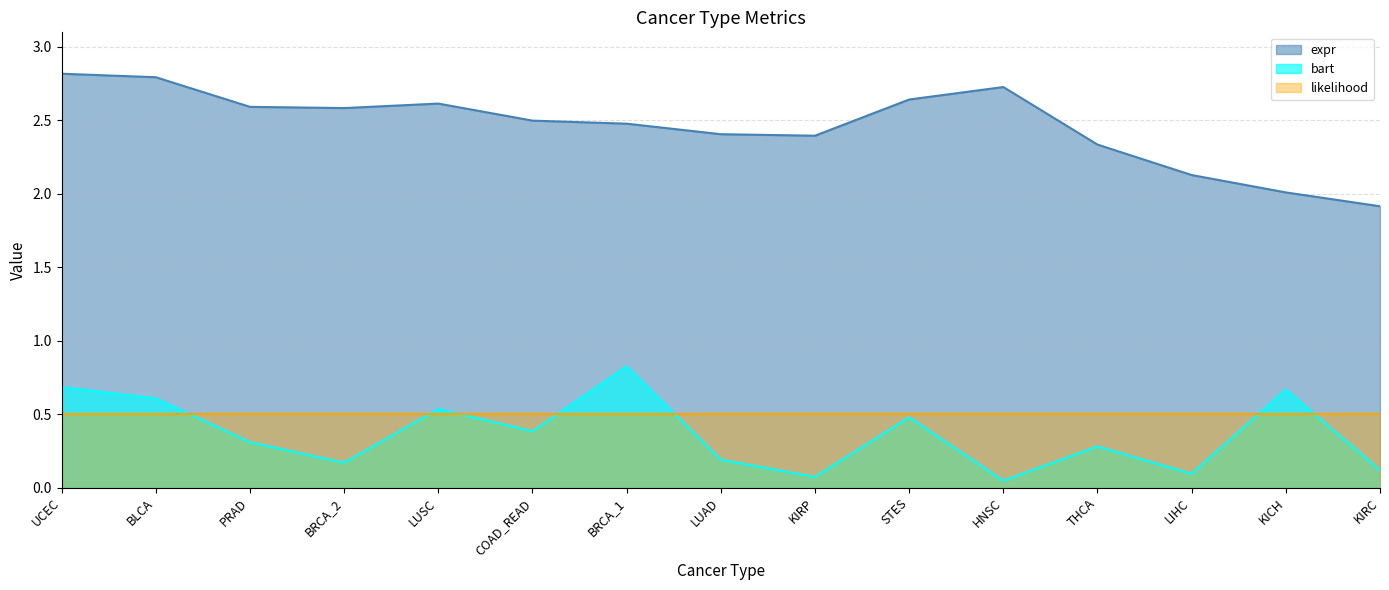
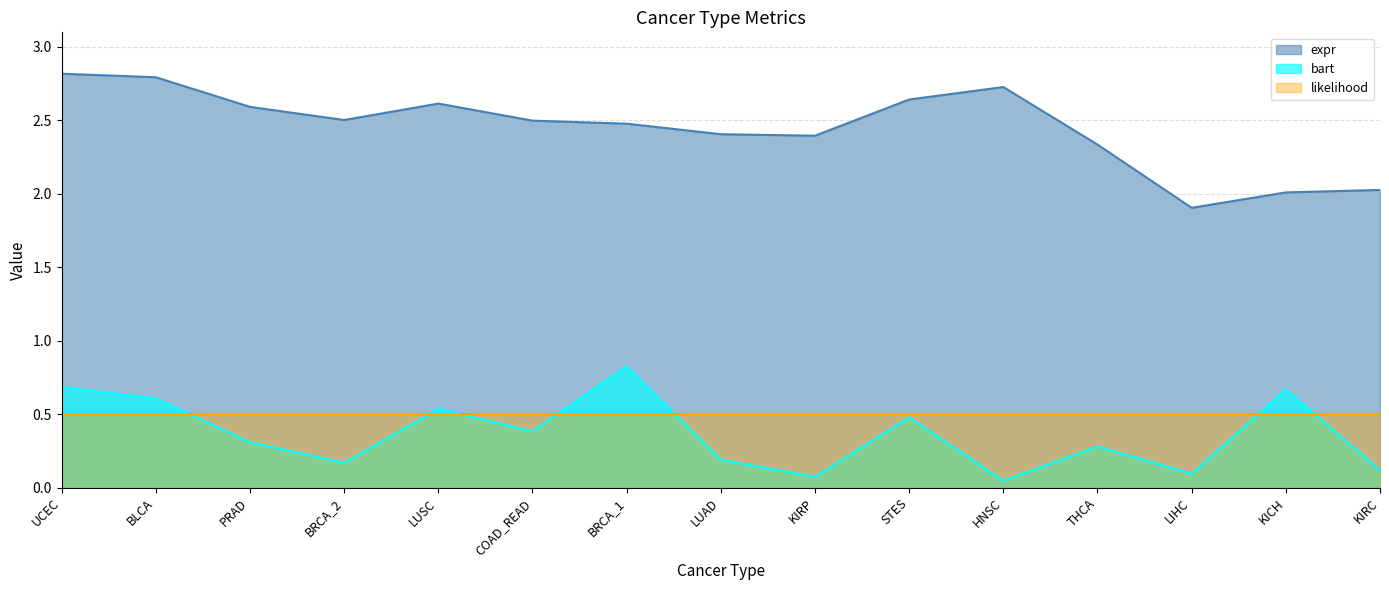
expr, BRCA_2: 2.58 -> 2.50
expr, LIHC: 2.13 -> 1.90
expr, KIRC: 1.91 -> 2.03
